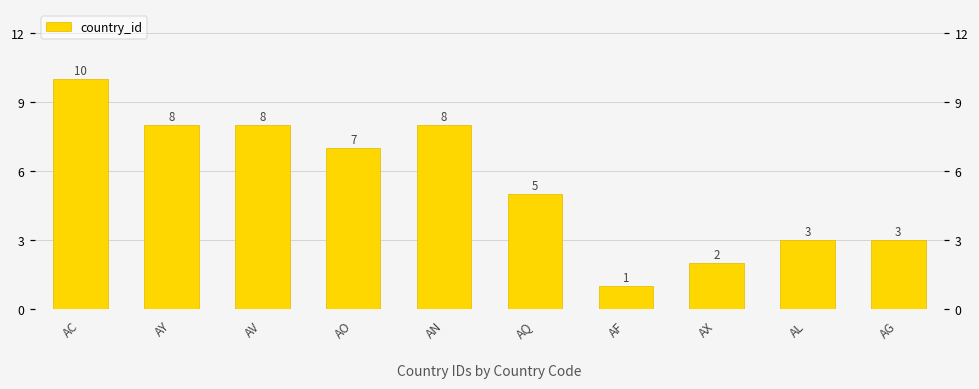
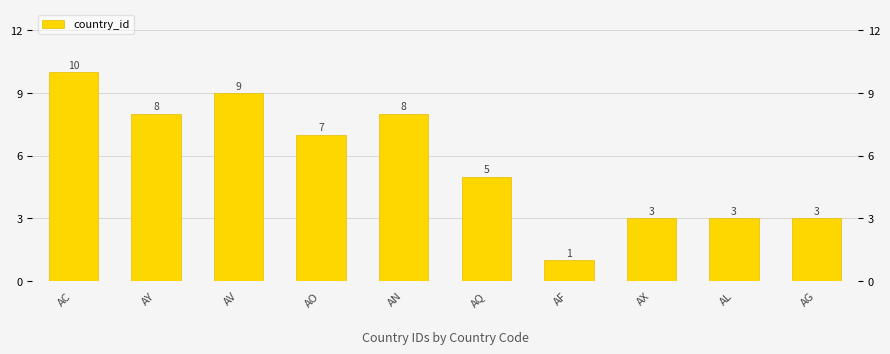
AV: 8 -> 9
AX: 2 -> 3
